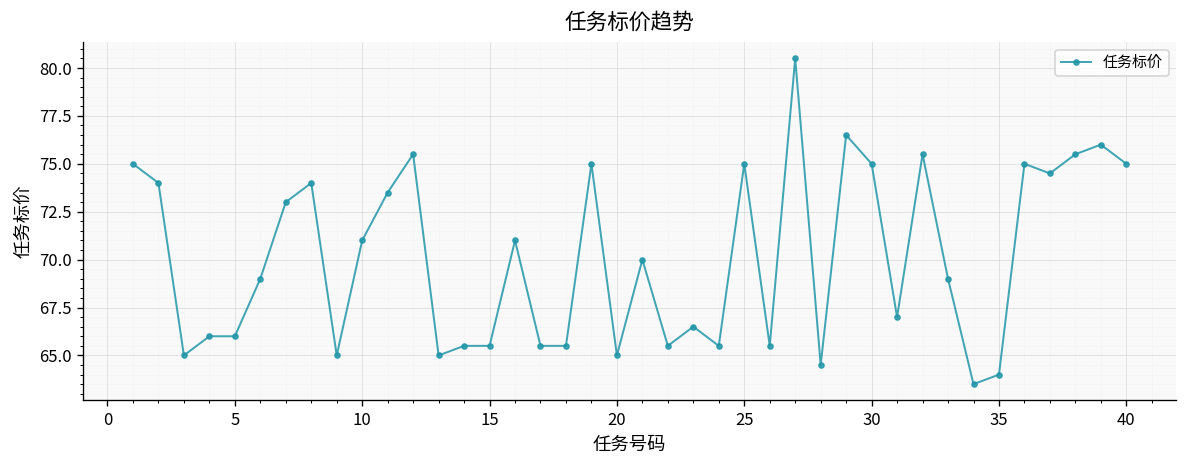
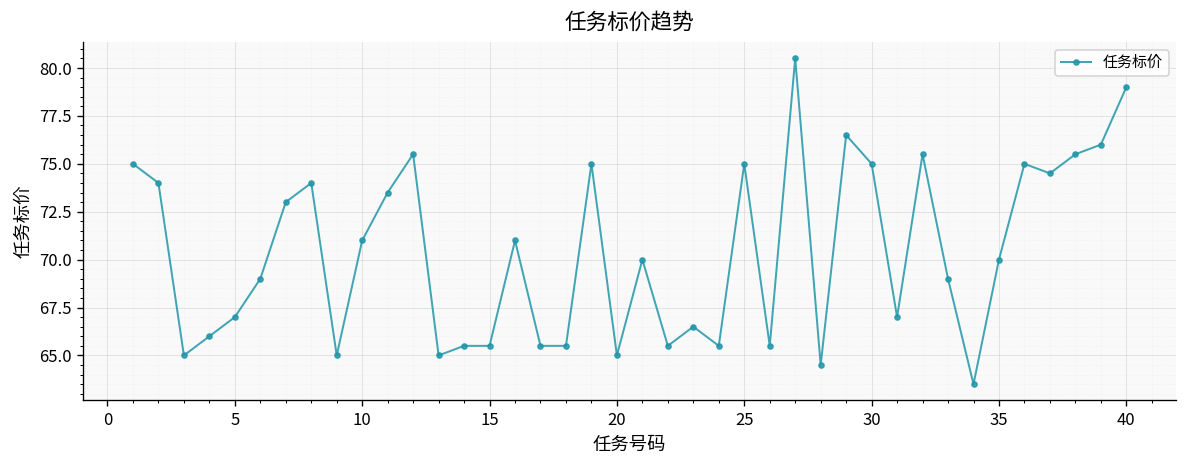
5: 66 -> 67
35: 64 -> 70
40: 75 -> 79
